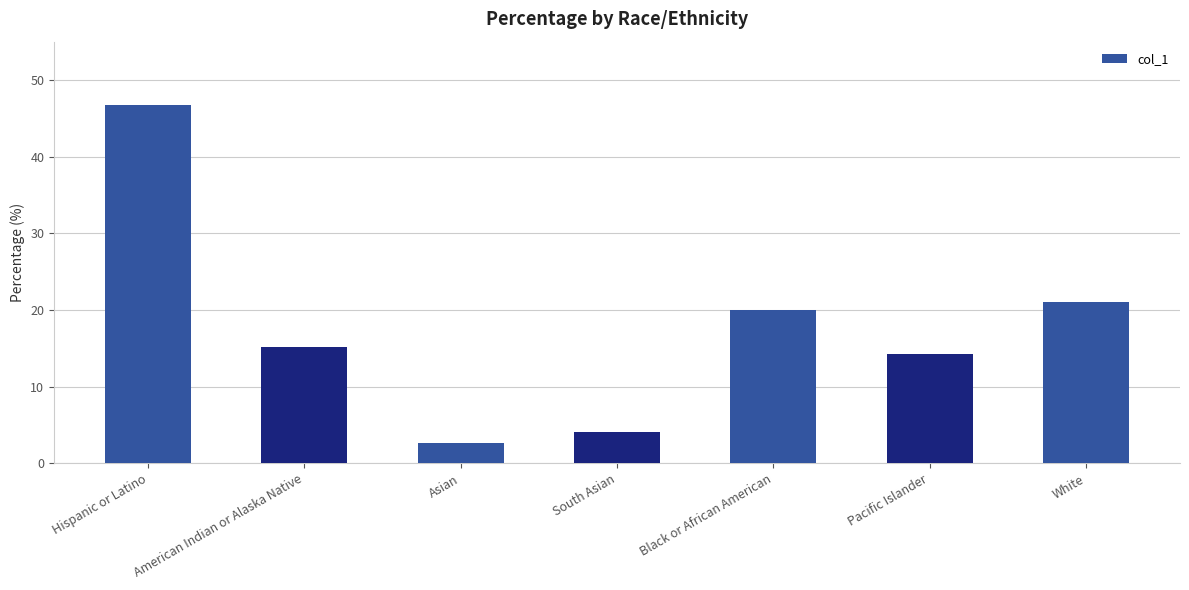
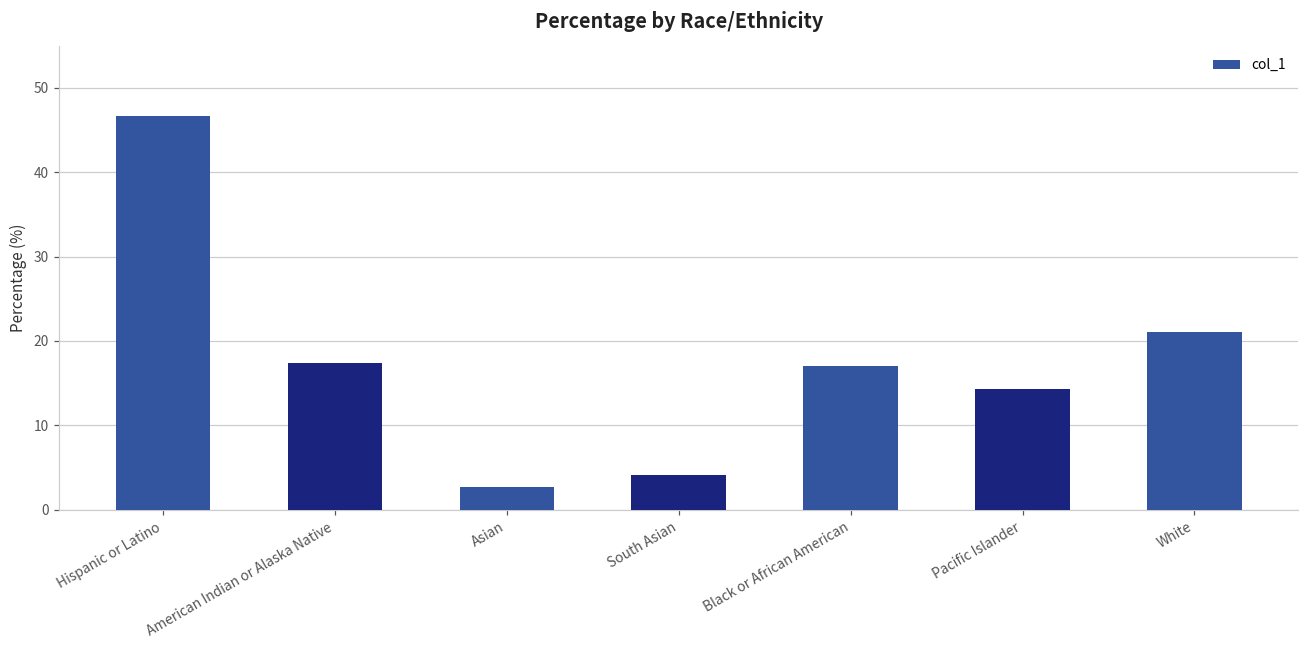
American Indian or Alaska Native: 15 -> 17
Black or African American: 20 -> 17
